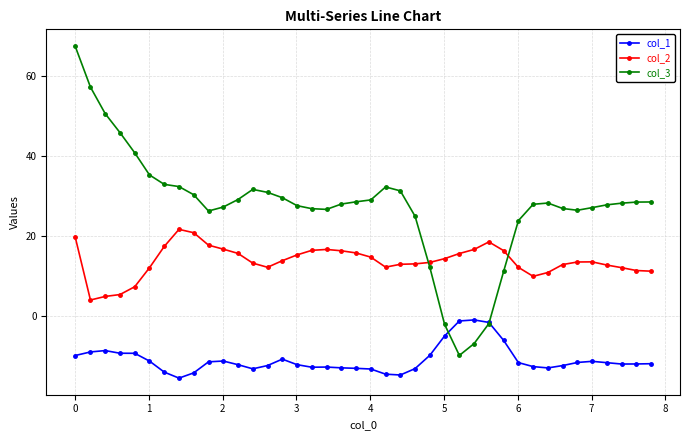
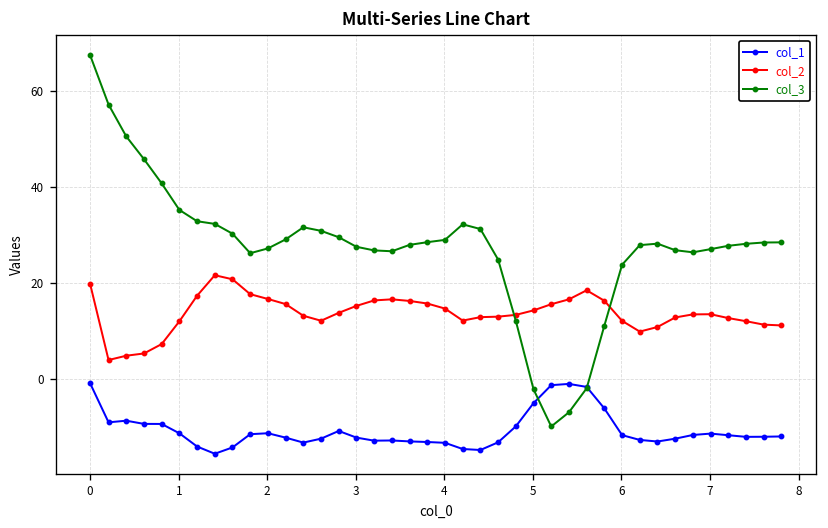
col_1, 0: -10 -> -1
